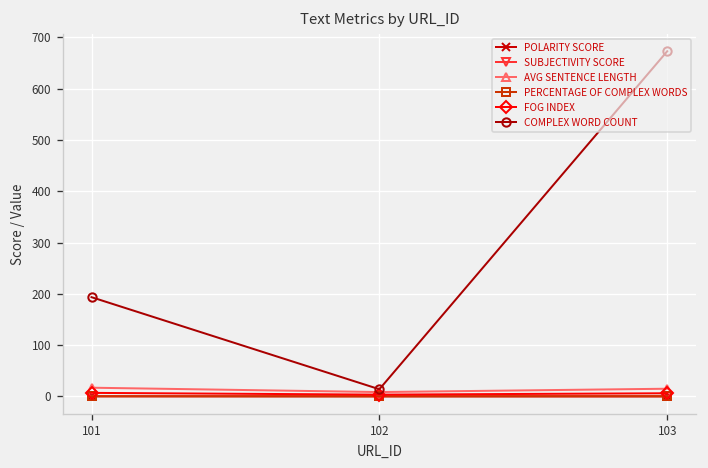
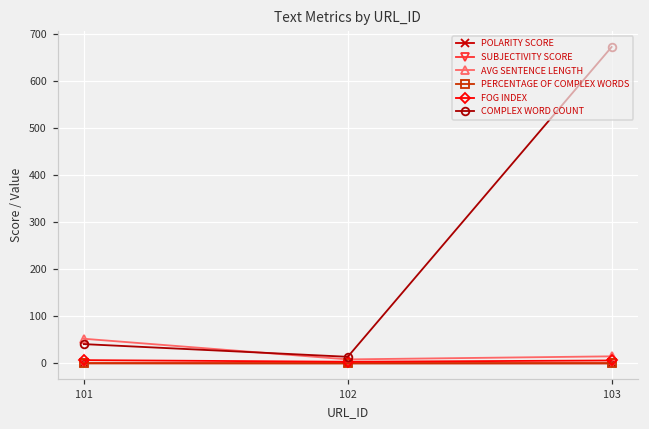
AVG SENTENCE LENGTH, 101: 20 -> 50
COMPLEX WORD COUNT, 101: 190 -> 40
